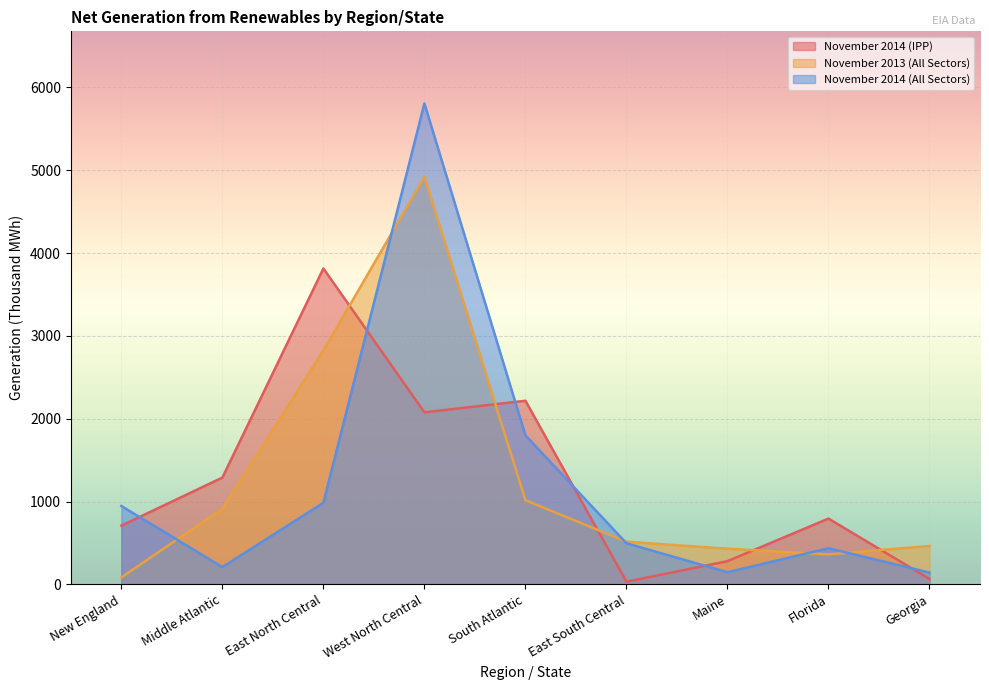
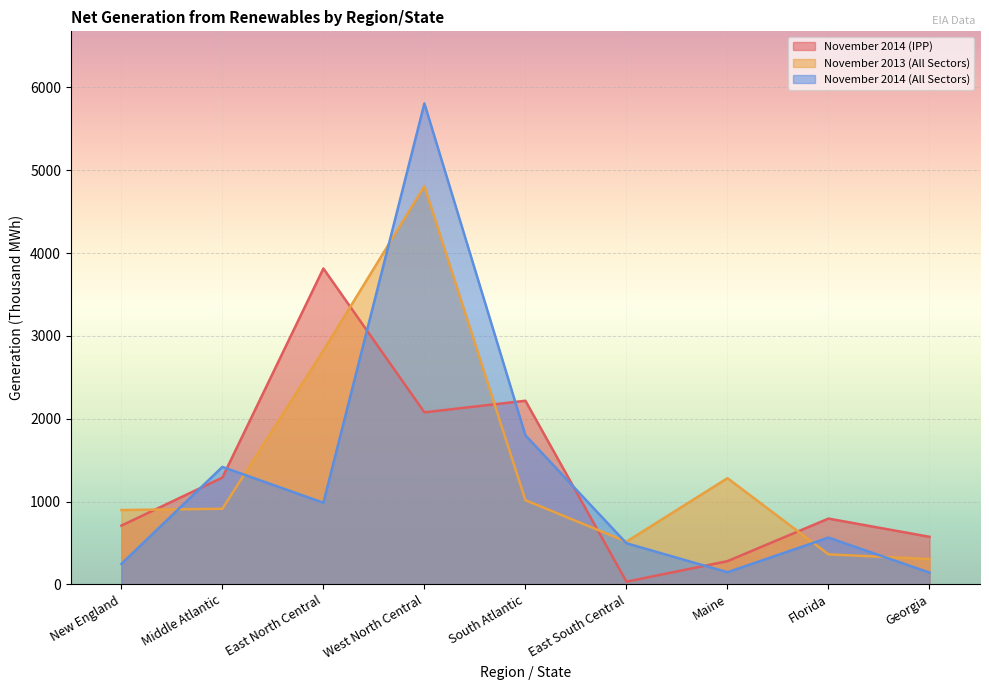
November 2013 (All Sectors), New England: 100 -> 900
November 2014 (All Sectors), New England: 900 -> 200
November 2014 (All Sectors), Middle Atlantic: 200 -> 1400
November 2013 (All Sectors), West North Central: 4900 -> 4800
November 2013 (All Sectors), Maine: 400 -> 1300
November 2014 (All Sectors), Florida: 400 -> 600
November 2014 (IPP), Georgia: 100 -> 600
November 2013 (All Sectors), Georgia: 500 -> 300
